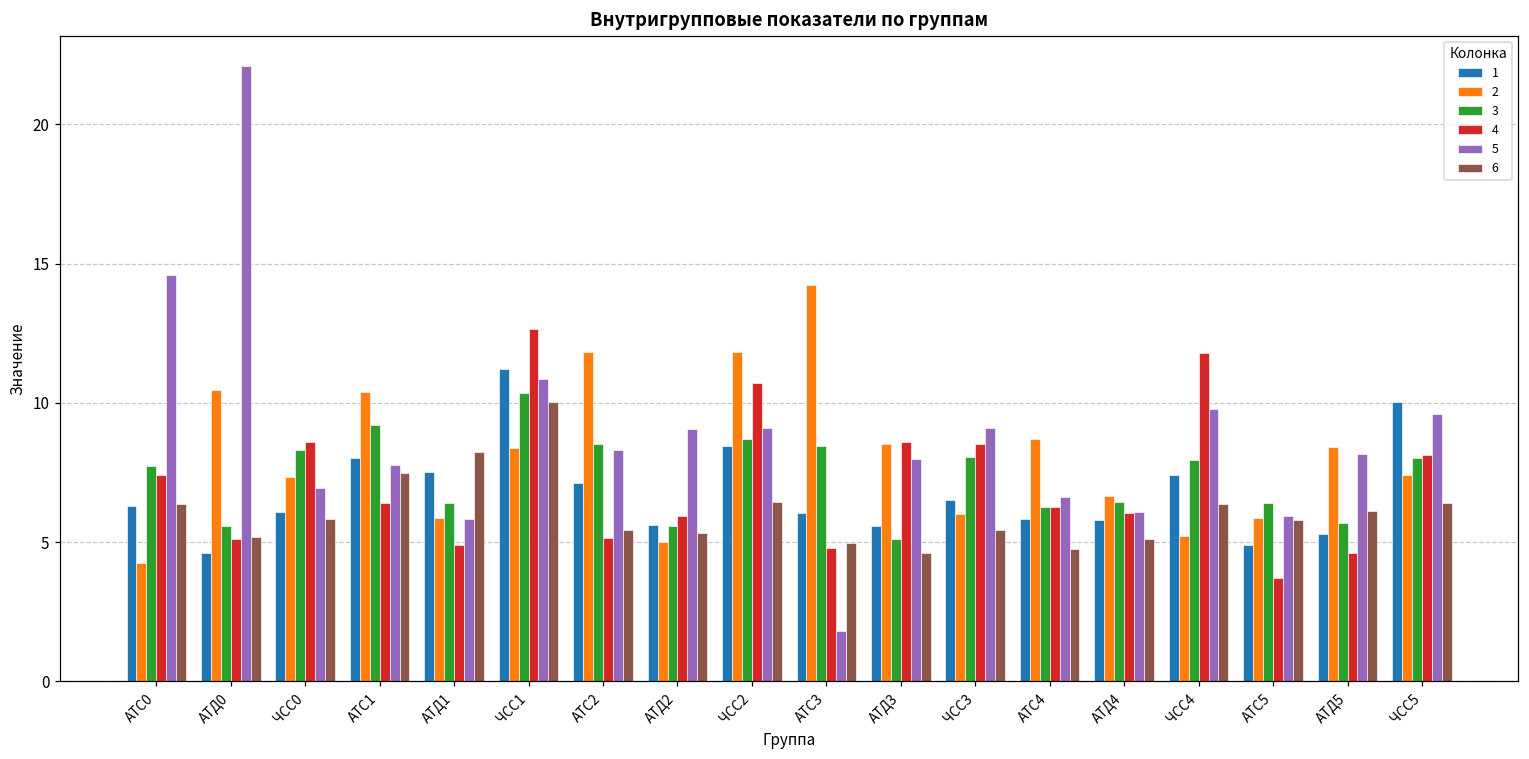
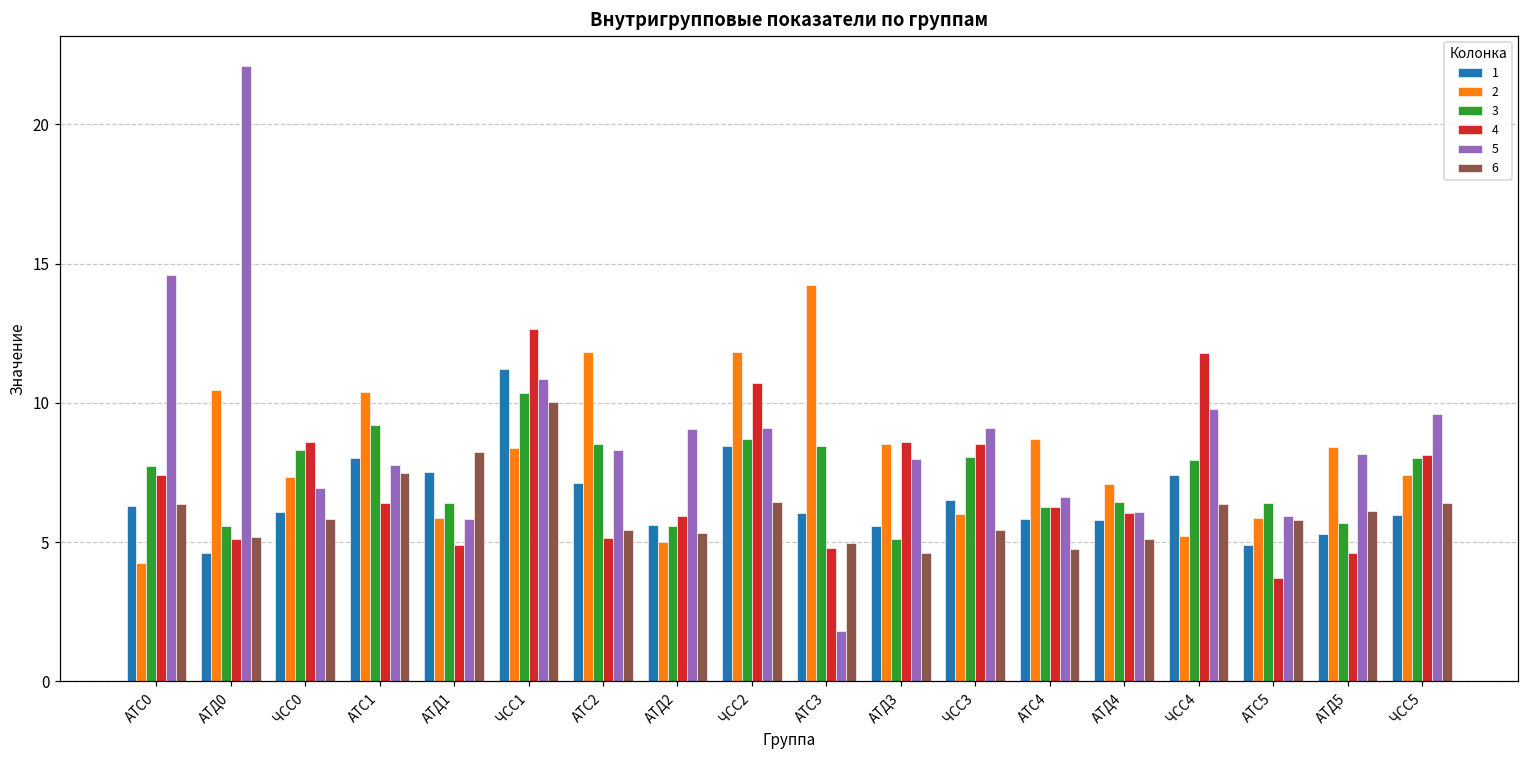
2, АТД4: 6.7 -> 7.1
1, ЧСС5: 10.0 -> 6.0
